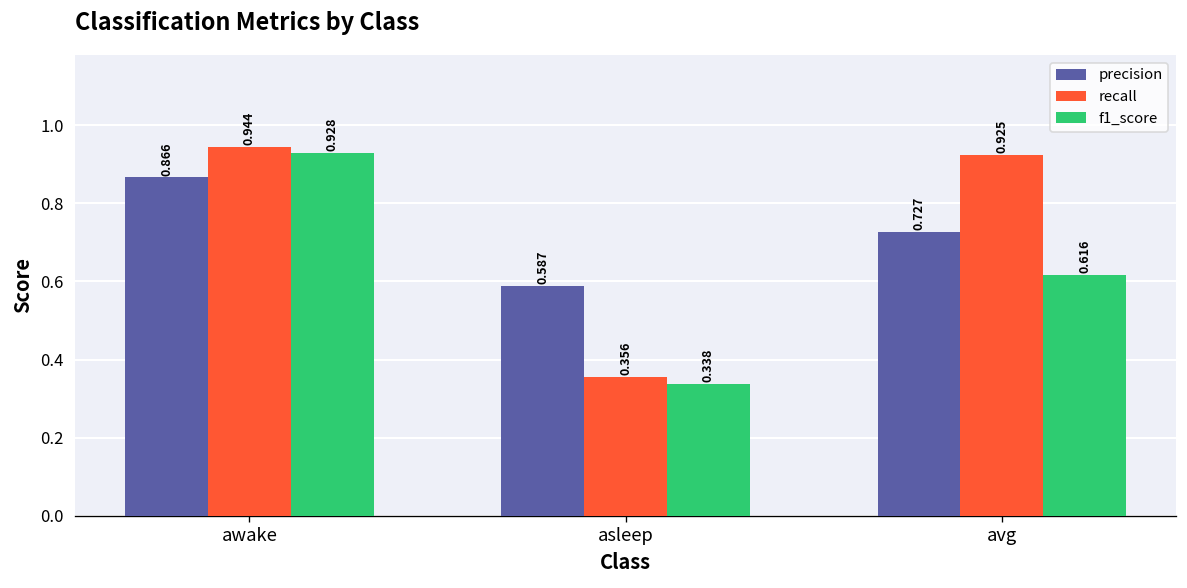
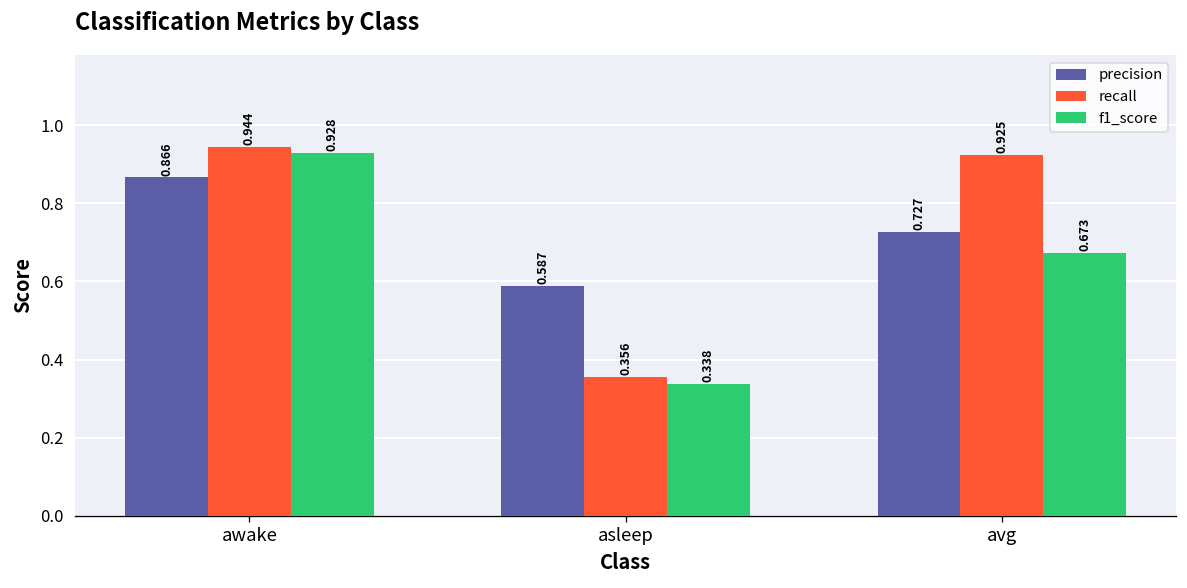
f1_score, avg: 0.616 -> 0.673
